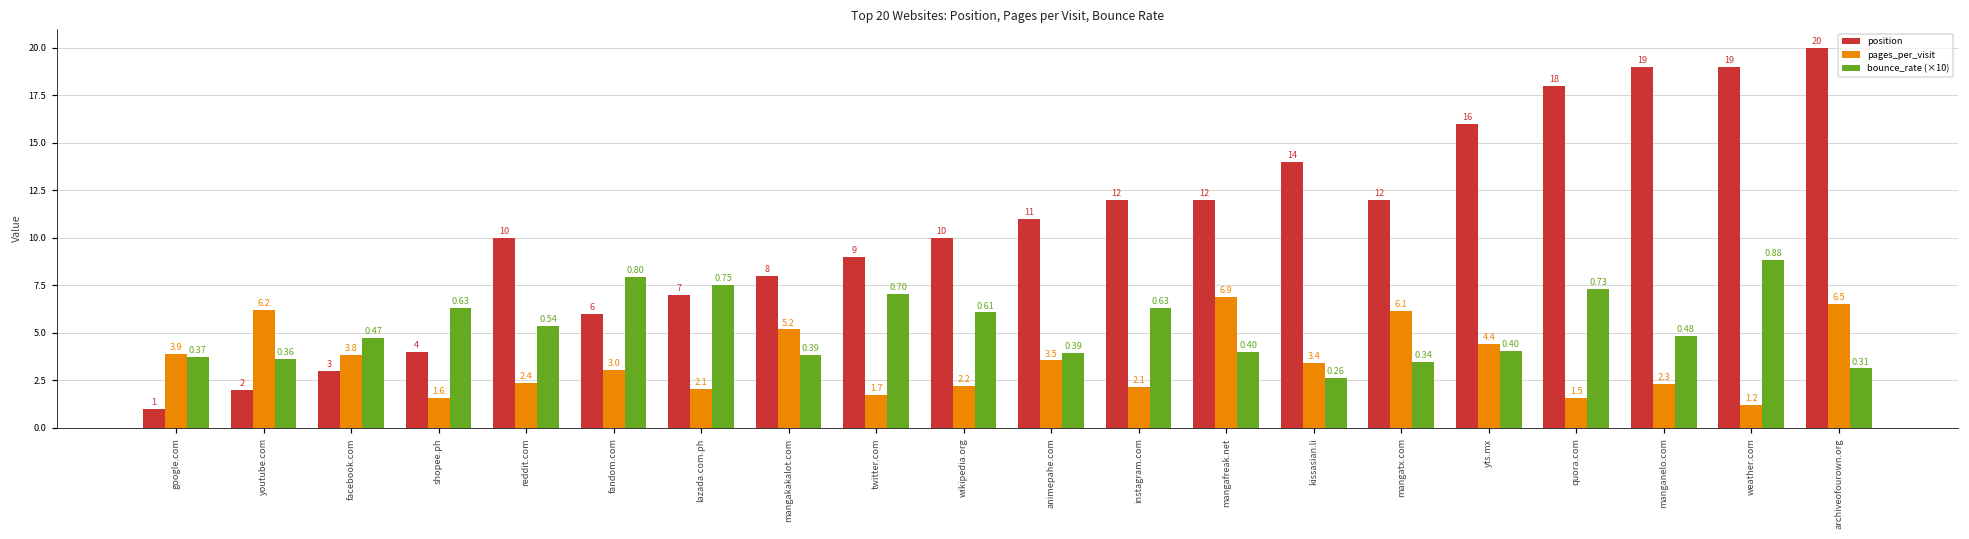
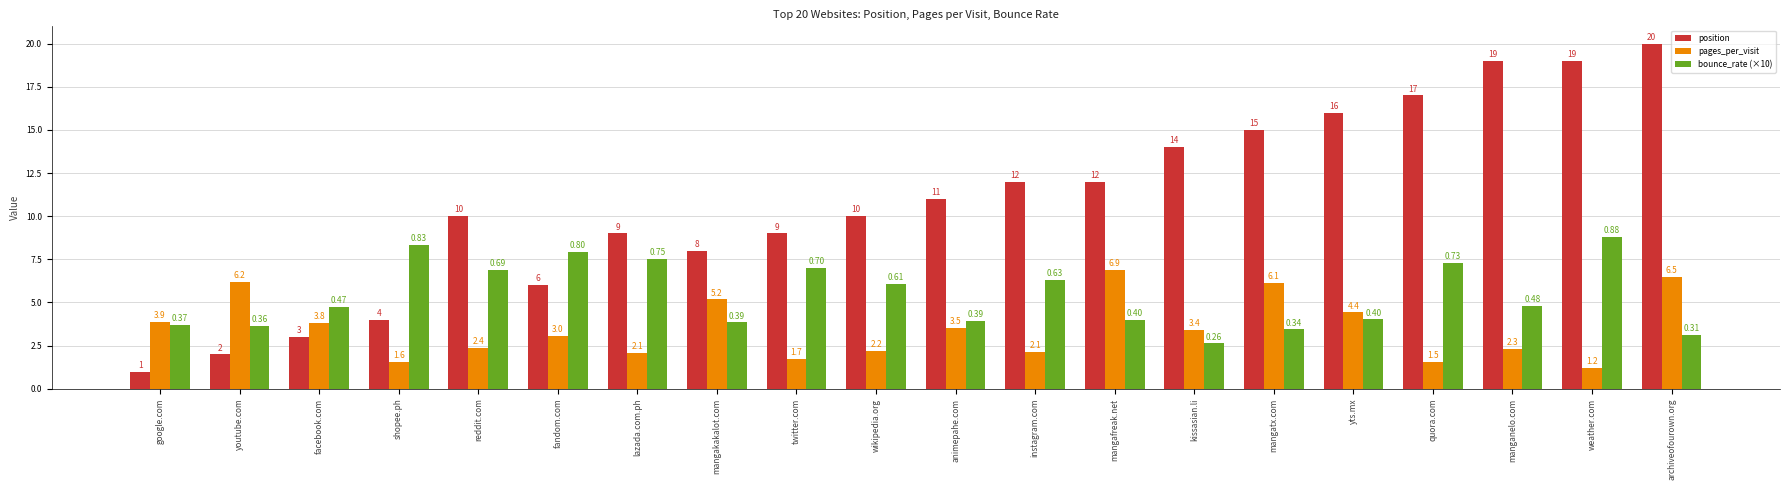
bounce_rate (×10), shopee.ph: 0.63 -> 0.83
bounce_rate (×10), reddit.com: 0.54 -> 0.69
position, lazada.com.ph: 7 -> 9
position, mangatx.com: 12 -> 15
position, quora.com: 18 -> 17
